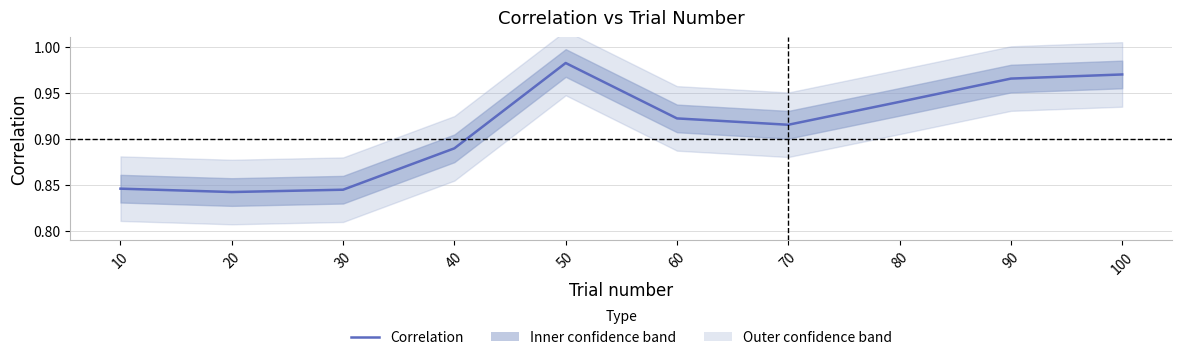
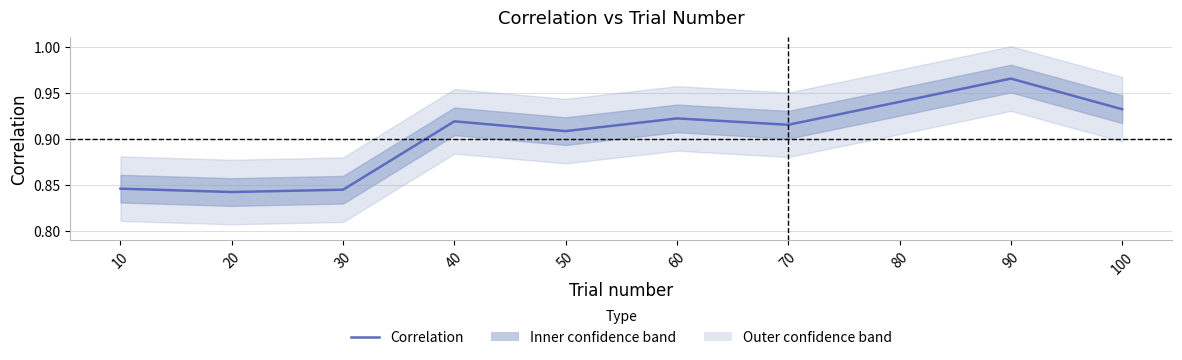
Correlation, 40: 0.89 -> 0.92
Correlation, 50: 0.98 -> 0.91
Correlation, 100: 0.97 -> 0.93
